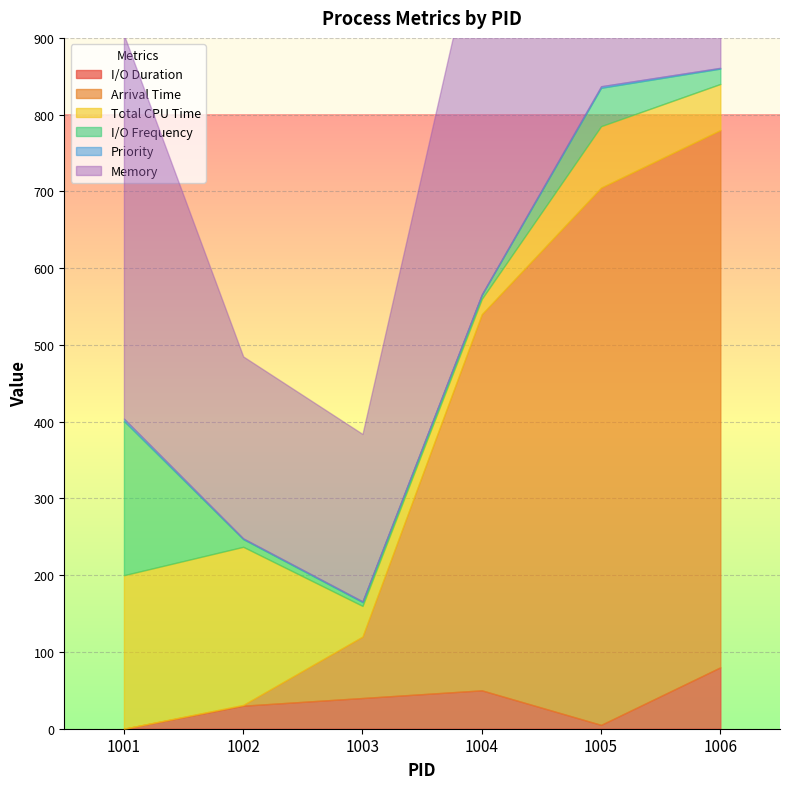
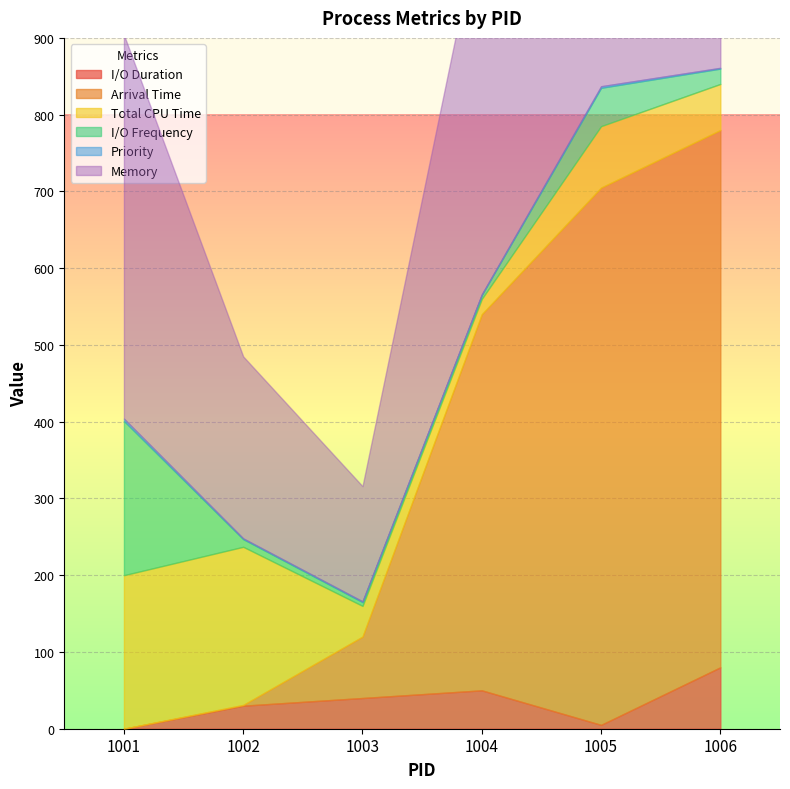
Memory, 1003: 220 -> 150
